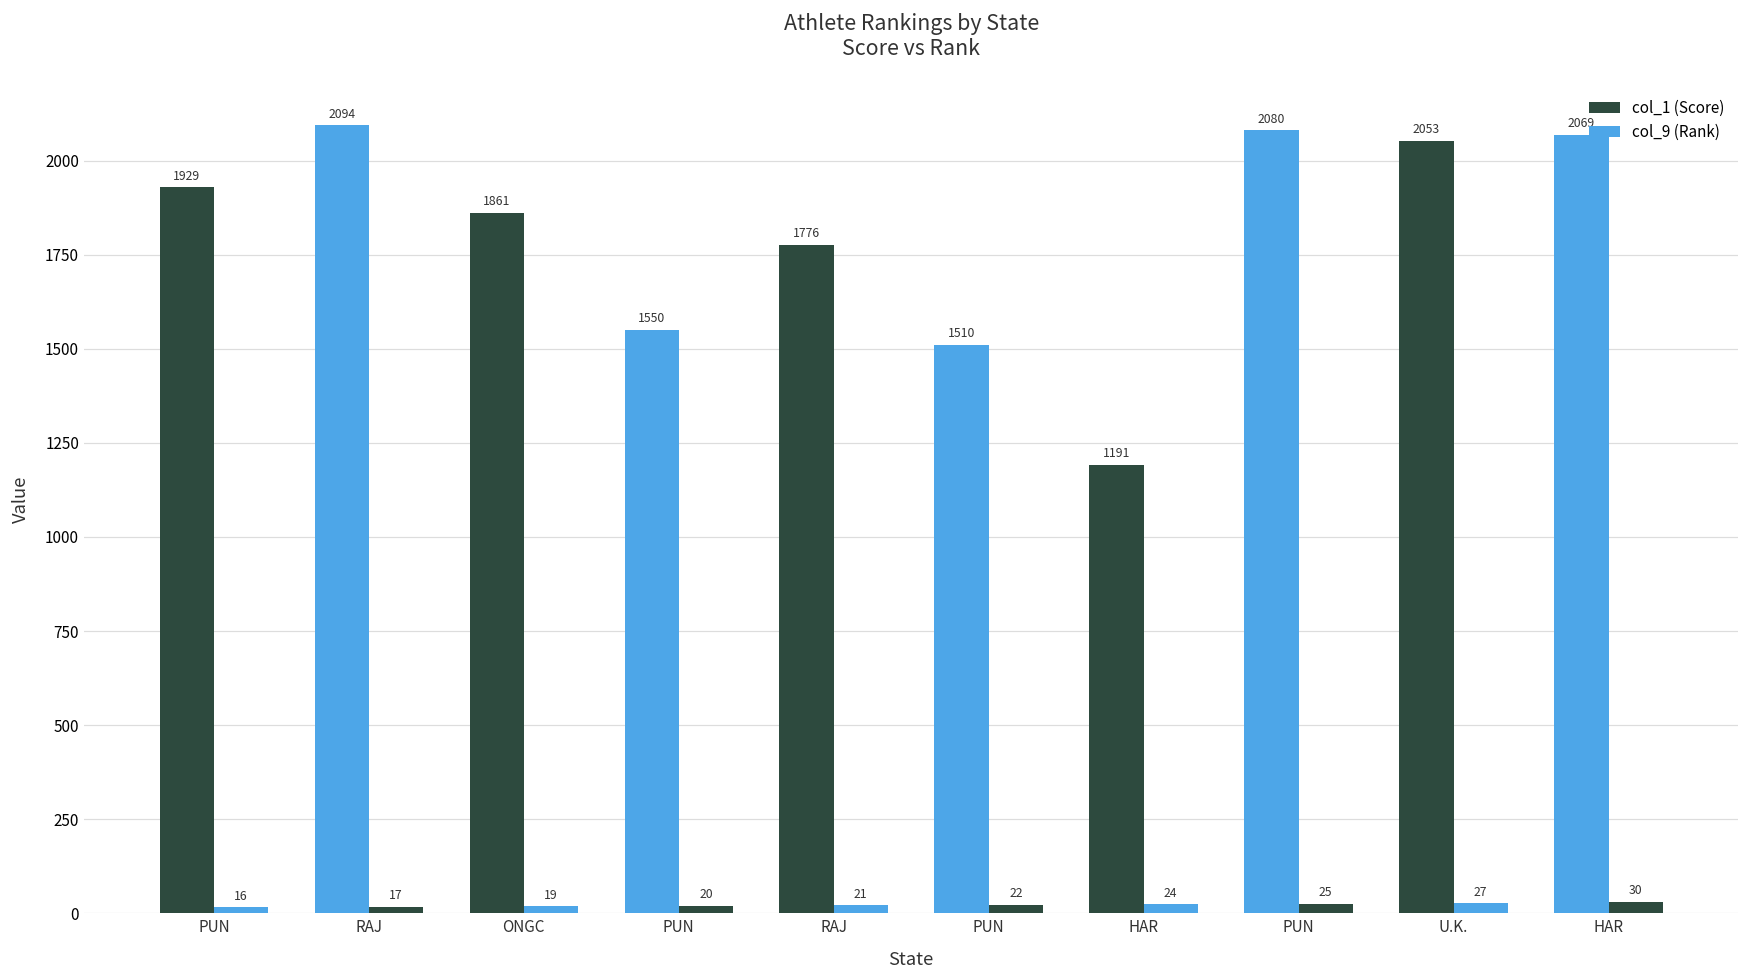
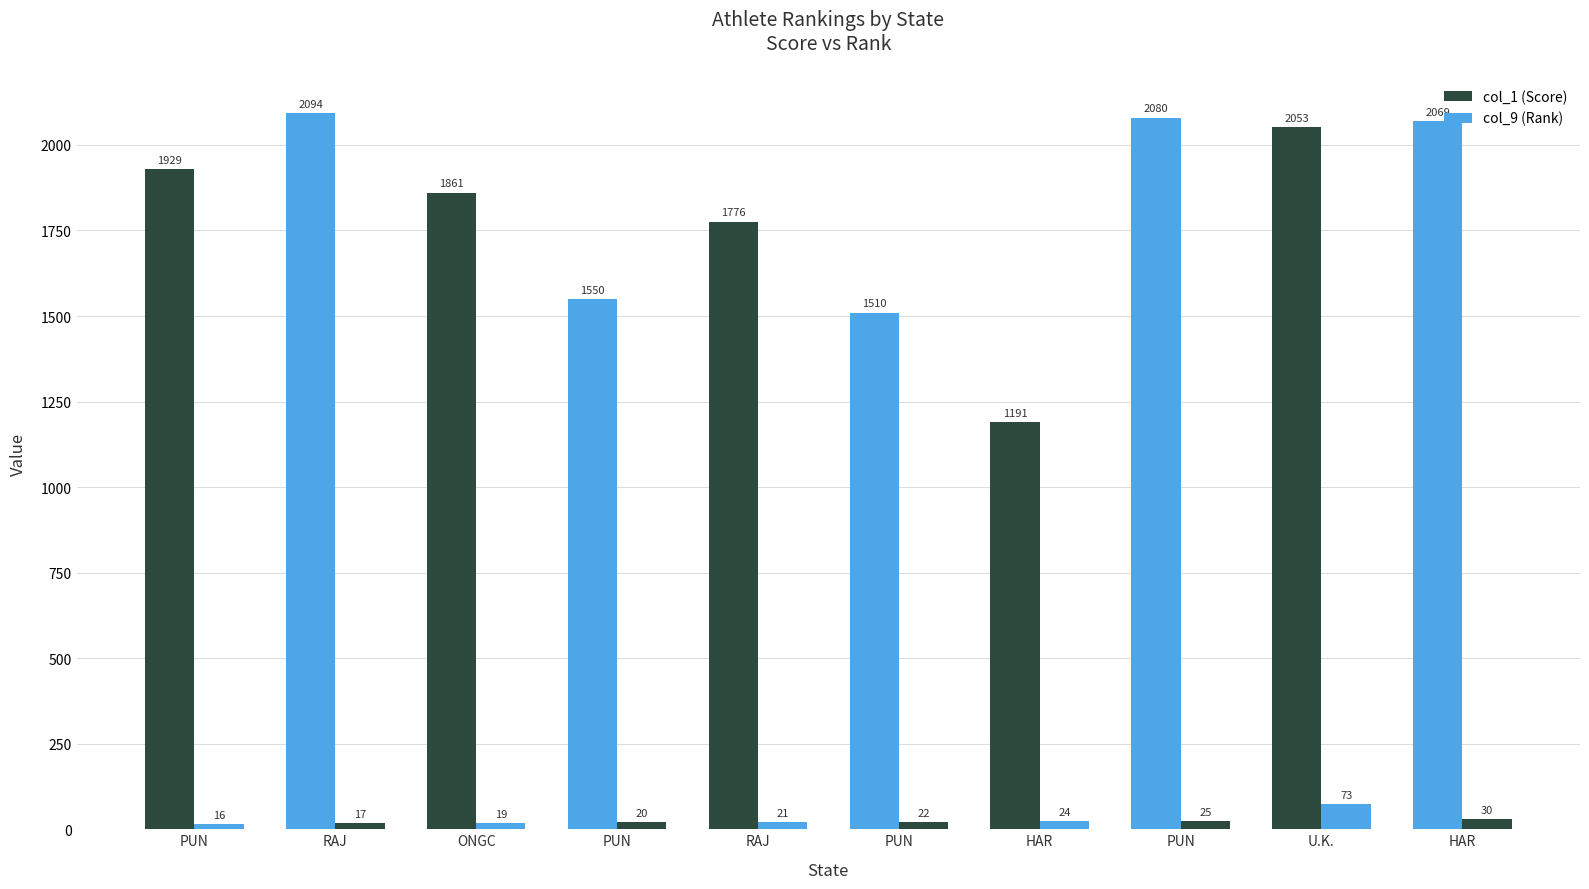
col_9 (Rank), U.K.: 27 -> 73
